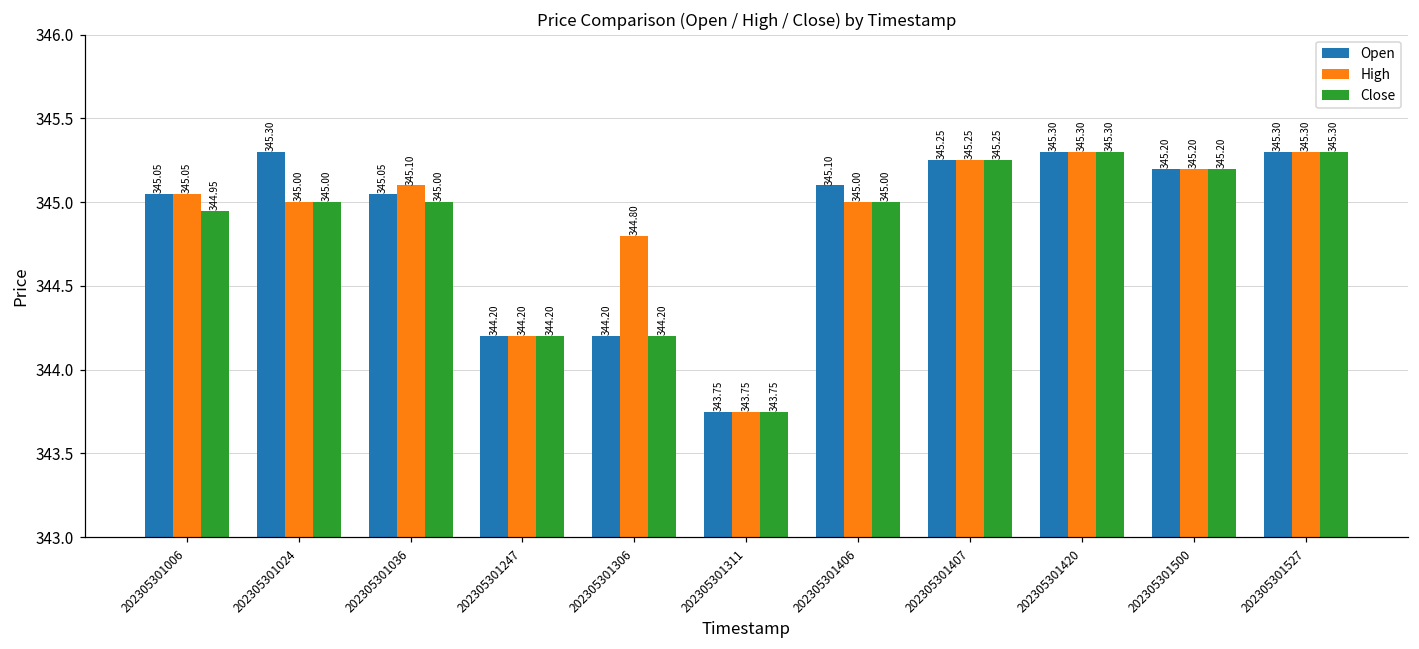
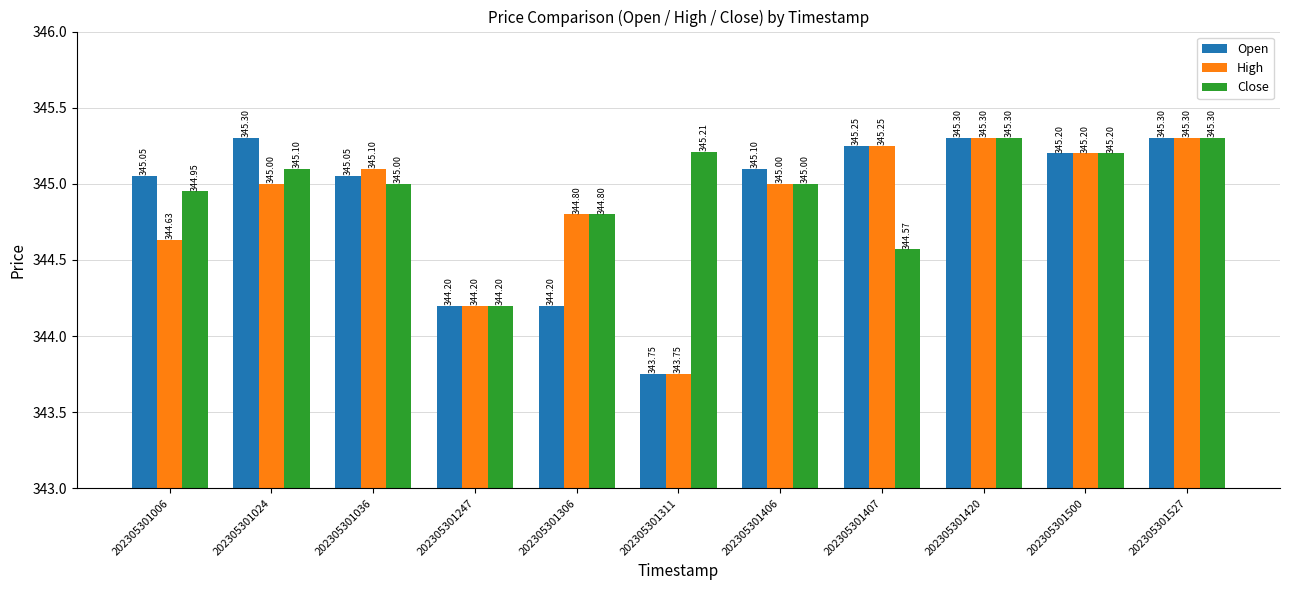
High, 202305301006: 345.05 -> 344.63
Close, 202305301024: 345.00 -> 345.10
Close, 202305301306: 344.20 -> 344.80
Close, 202305301311: 343.75 -> 345.21
Close, 202305301407: 345.25 -> 344.57
